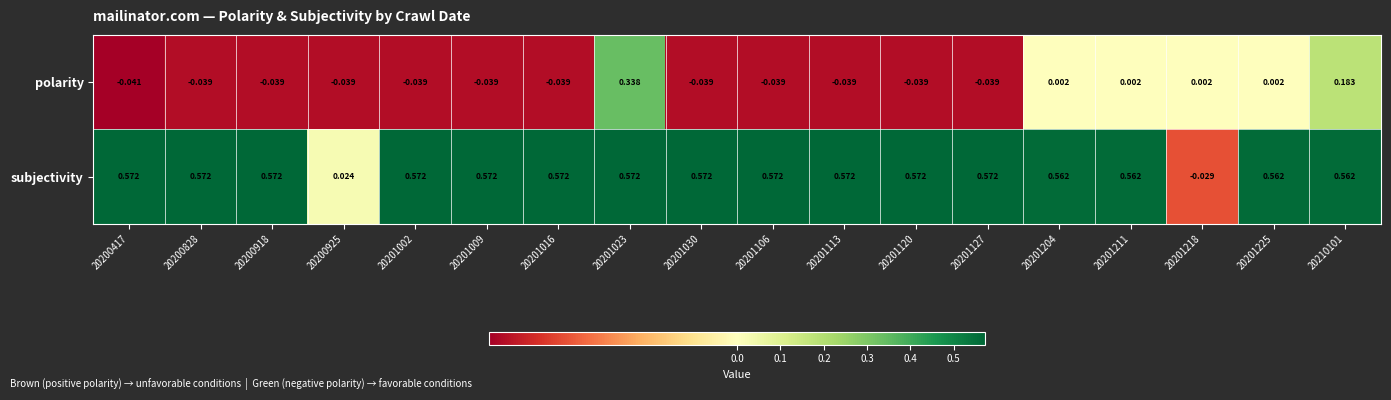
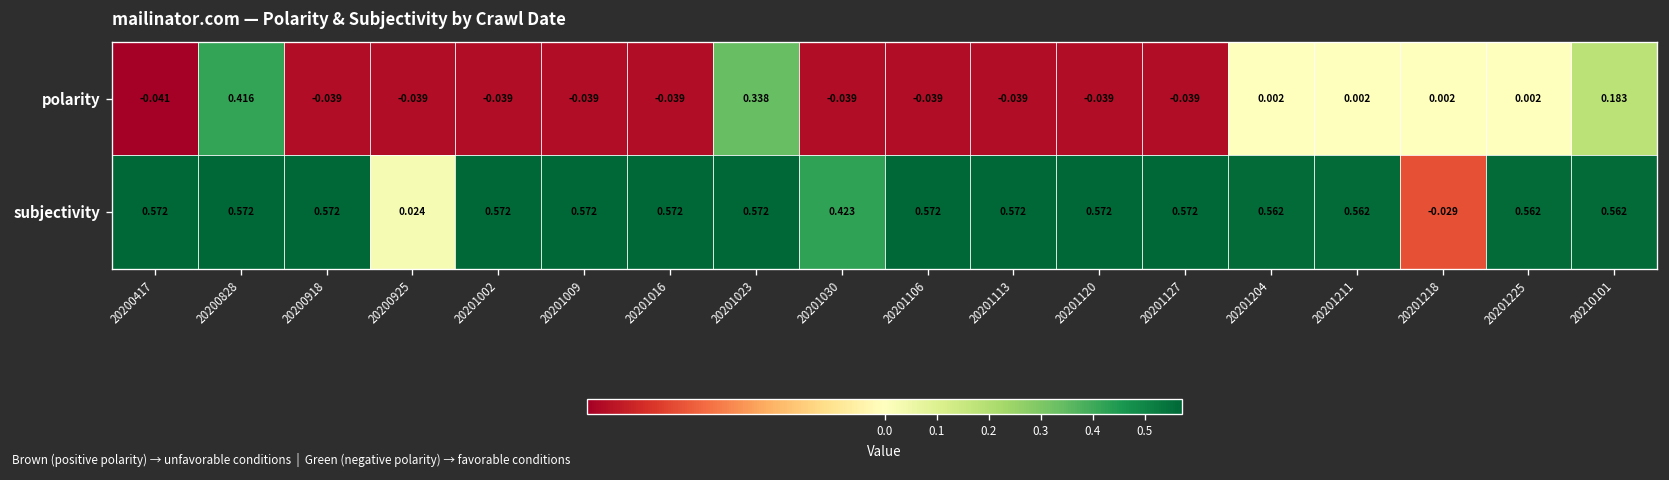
polarity, 20200828: -0.039 -> 0.416
subjectivity, 20201030: 0.572 -> 0.423
